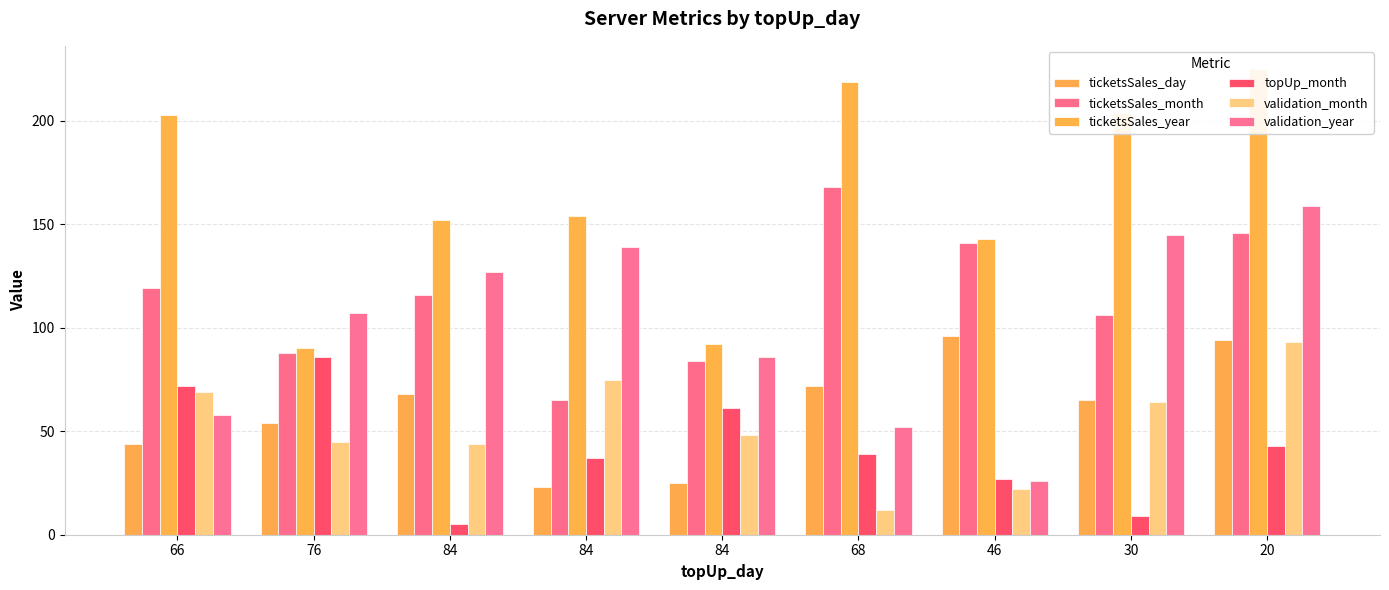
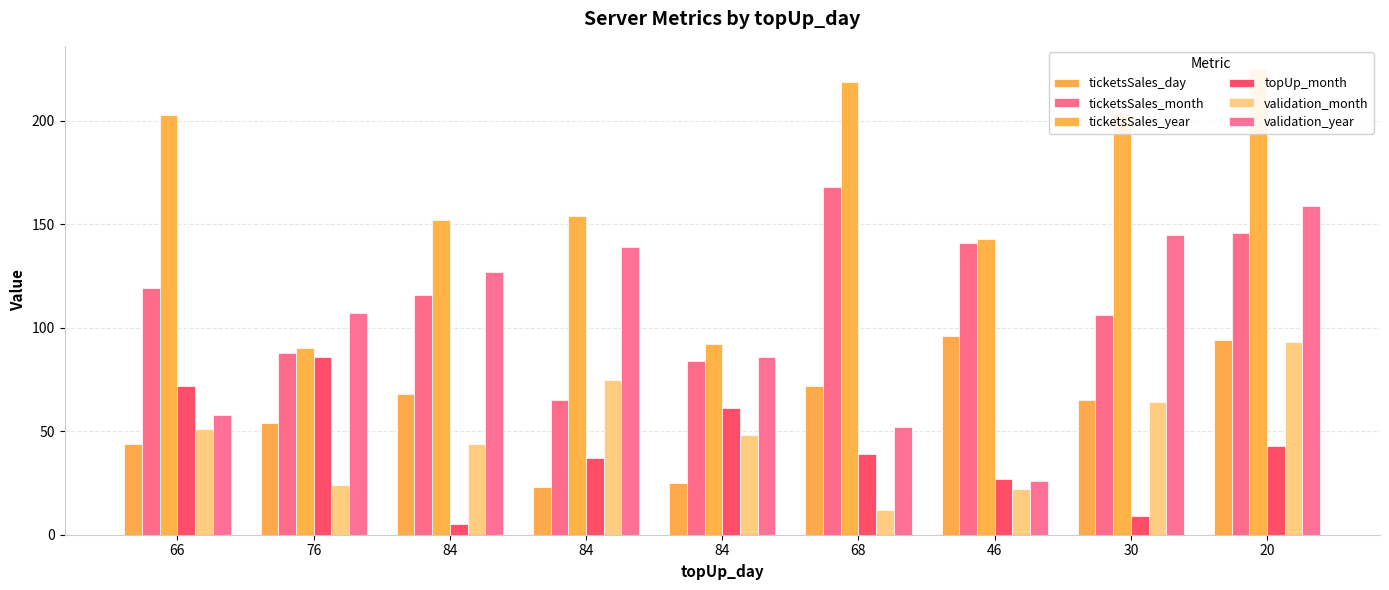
validation_month, 66: 69 -> 51
validation_month, 76: 45 -> 24
